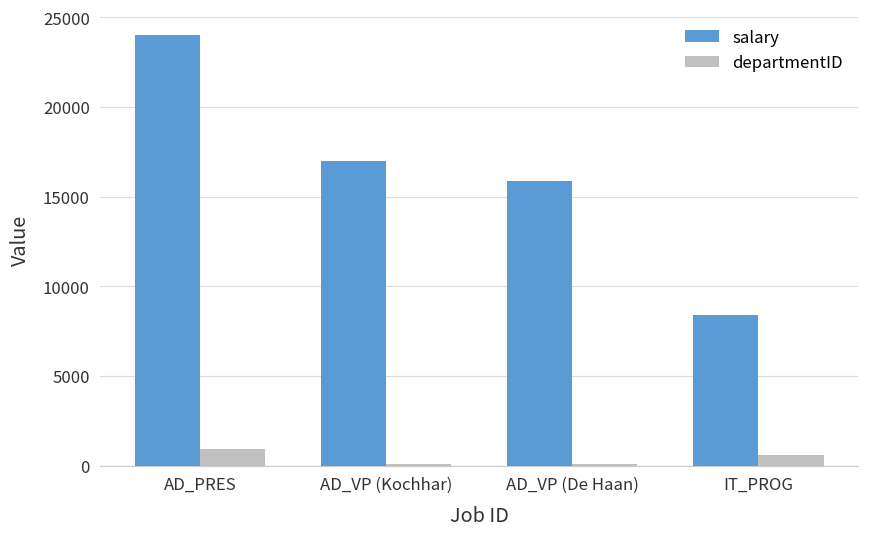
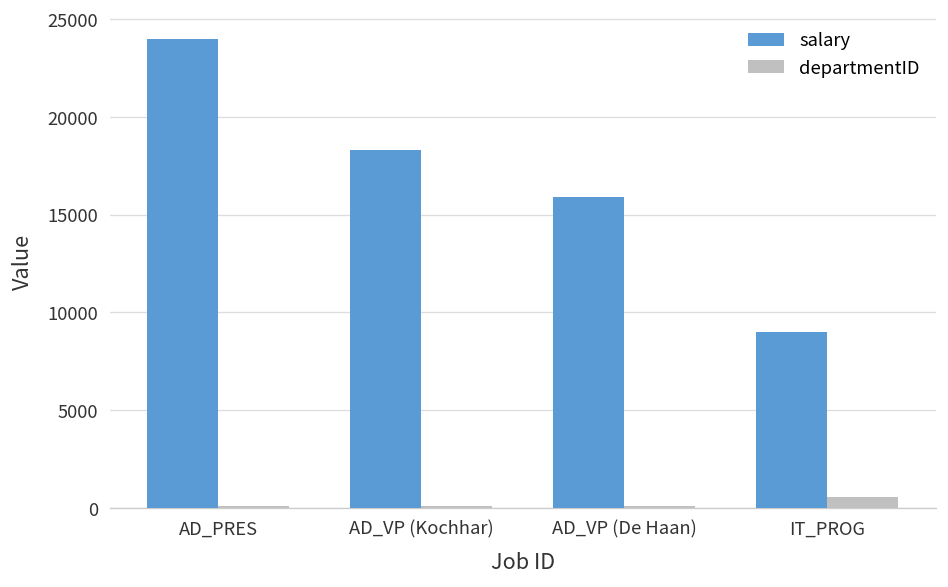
departmentID, AD_PRES: 900 -> 100
salary, AD_VP (Kochhar): 17000 -> 18300
salary, IT_PROG: 8400 -> 9000
